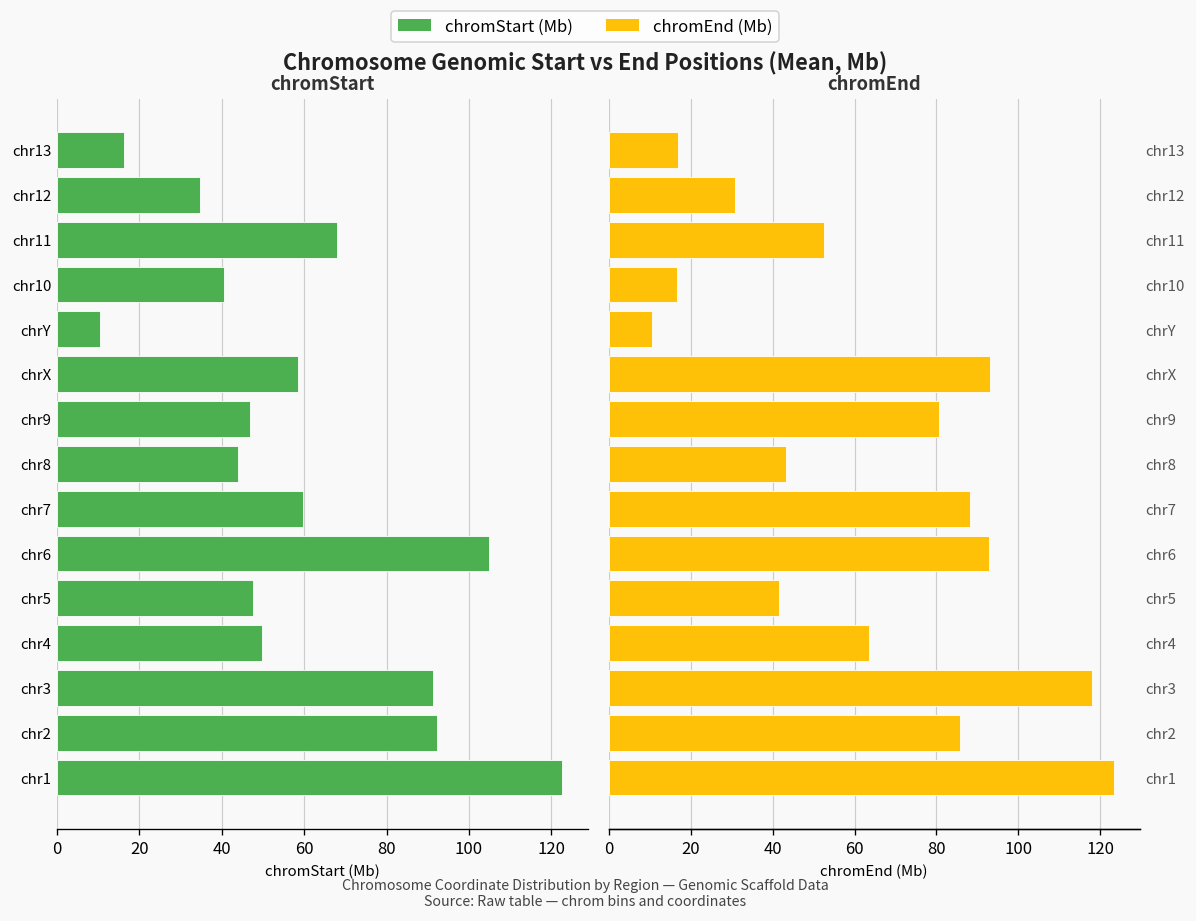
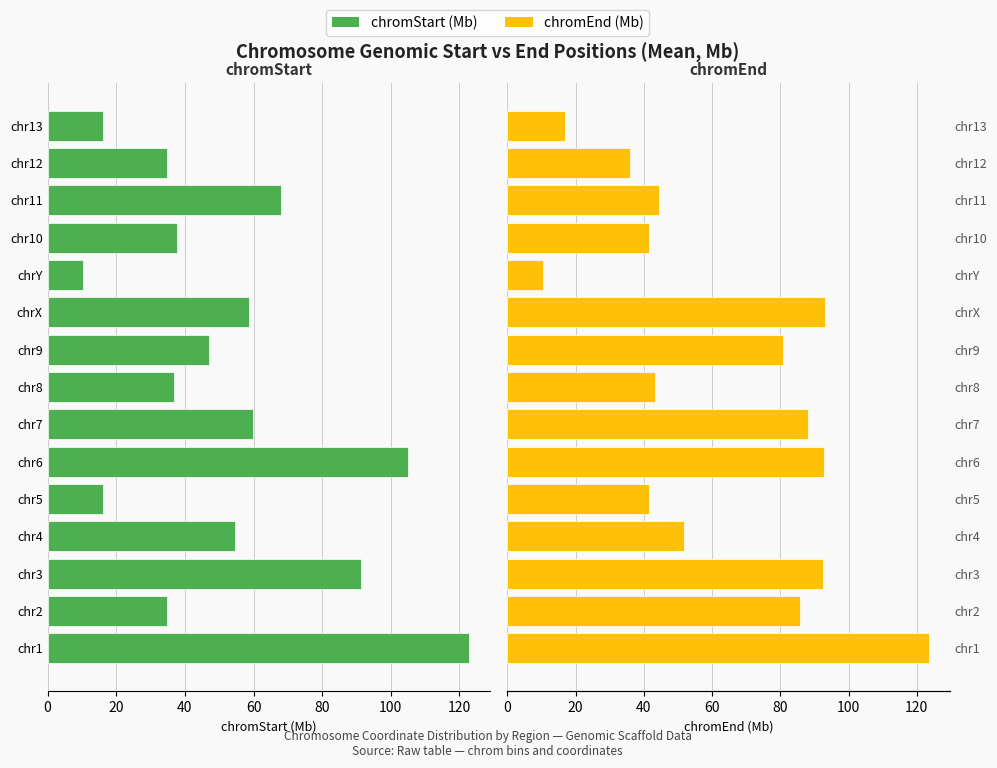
chromStart, chr10: 41 -> 38
chromStart, chr8: 44 -> 37
chromStart, chr5: 47 -> 16
chromStart, chr4: 50 -> 55
chromStart, chr2: 92 -> 35
chromEnd, chr12: 31 -> 36
chromEnd, chr11: 53 -> 44
chromEnd, chr10: 17 -> 42
chromEnd, chr4: 64 -> 52
chromEnd, chr3: 118 -> 92
